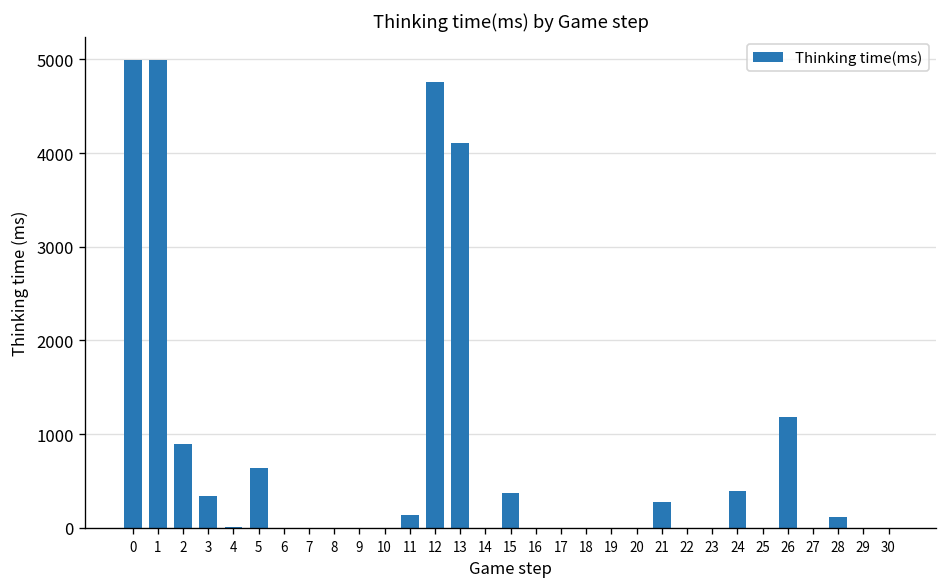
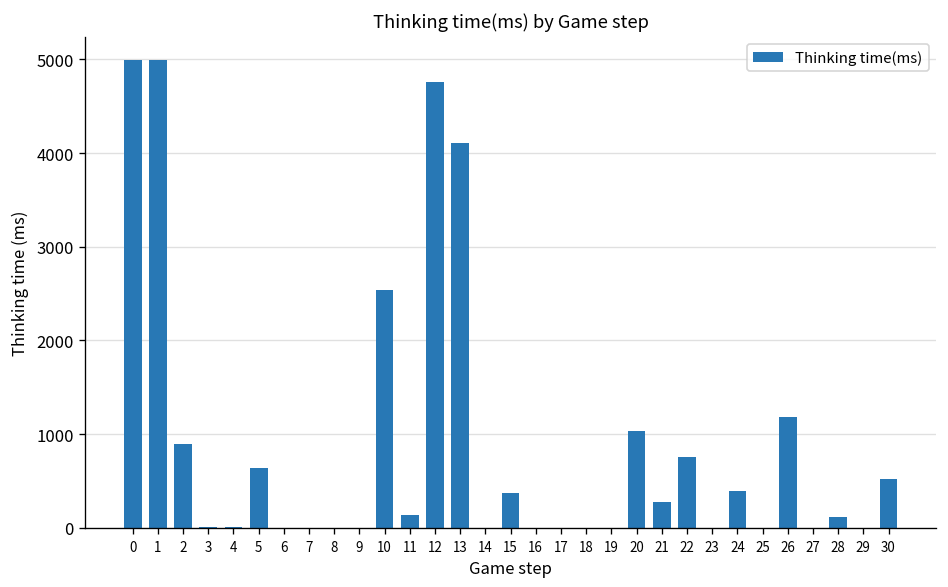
3: 300 -> 0
10: 0 -> 2500
20: 0 -> 1000
22: 0 -> 800
30: 0 -> 500
